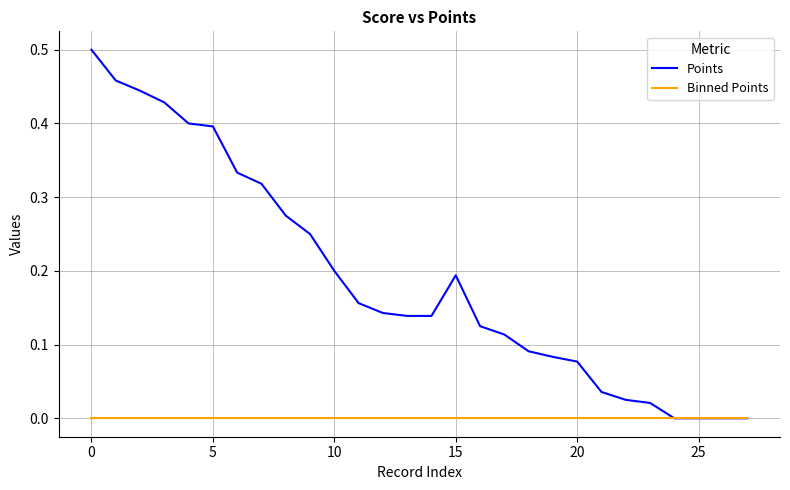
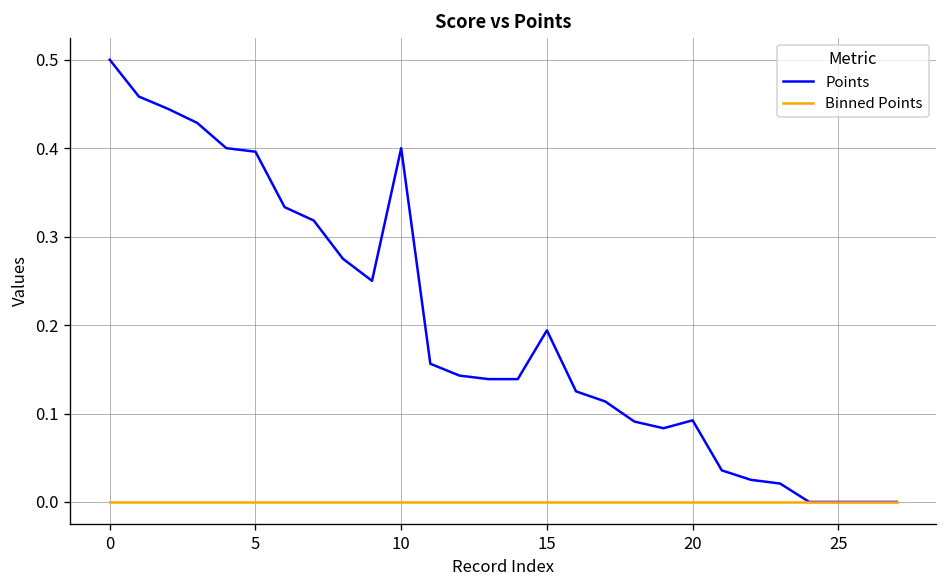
Points, 10: 0.2 -> 0.4
Points, 20: 0.08 -> 0.09
